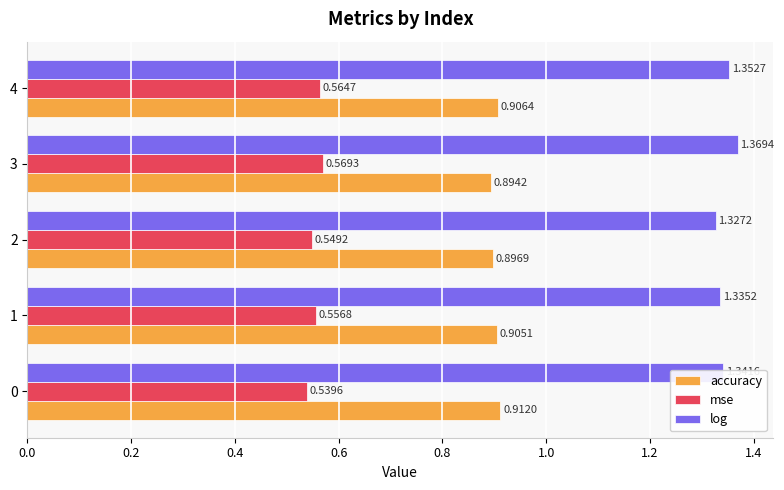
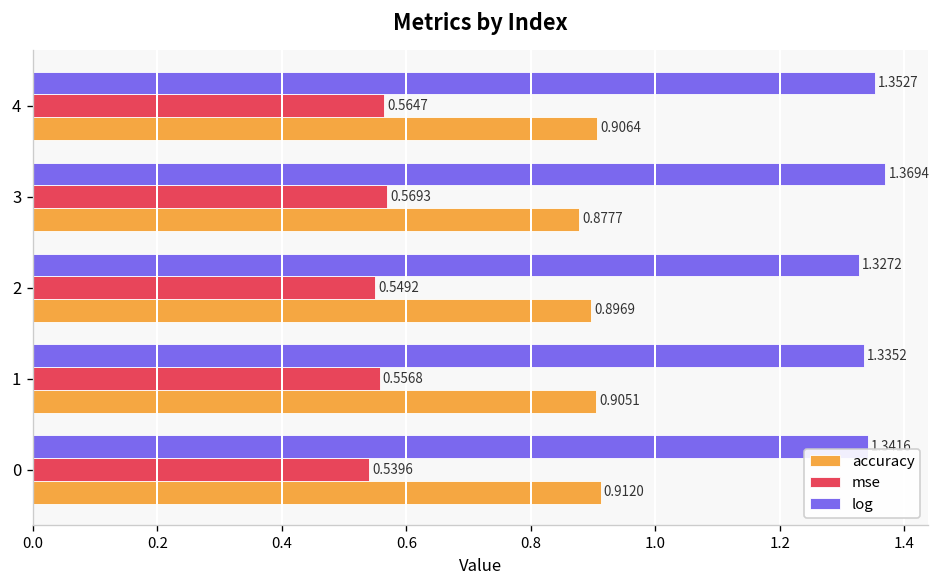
accuracy, 3: 0.8942 -> 0.8777
